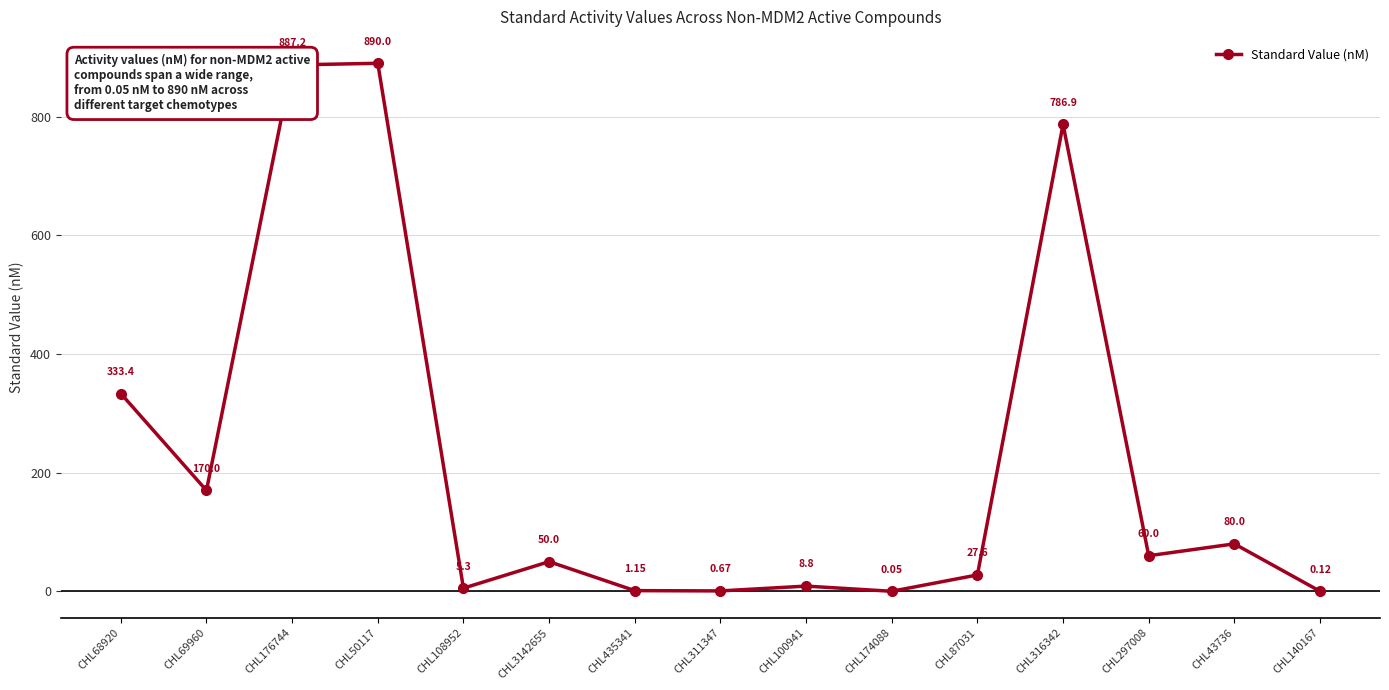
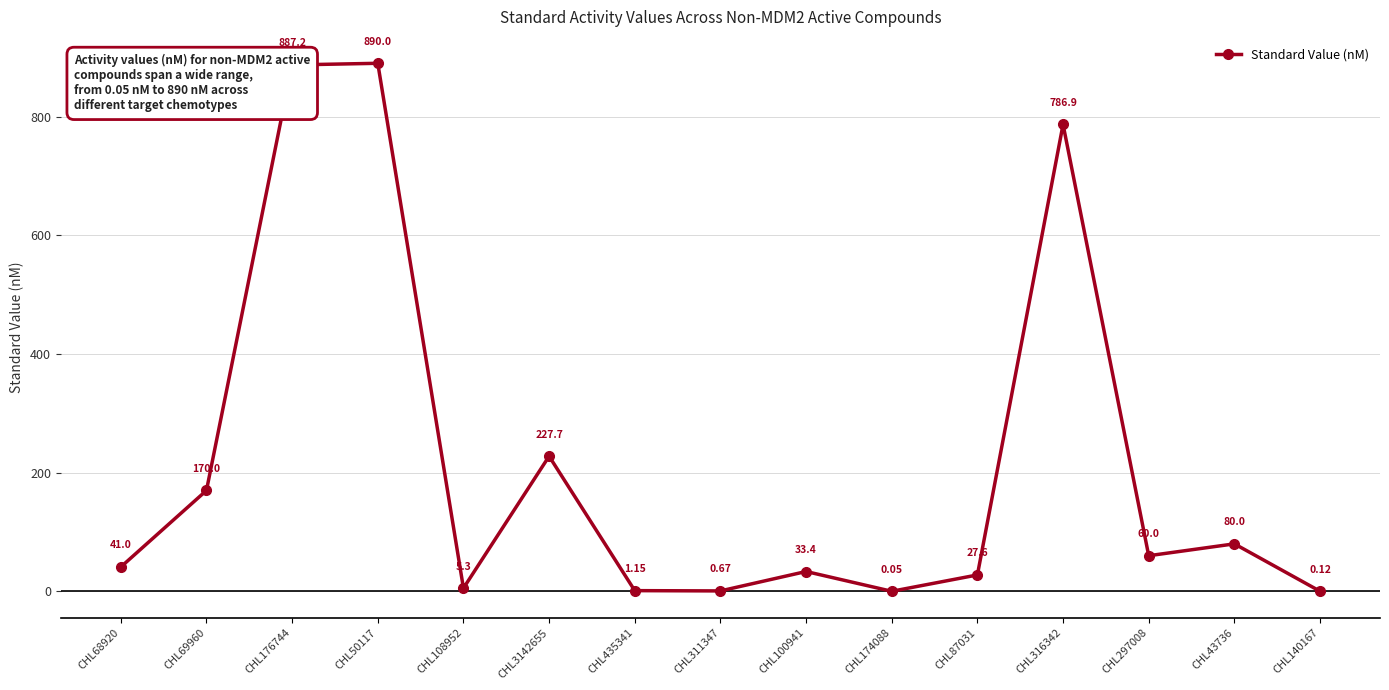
CHL68920: 333.4 -> 41.0
CHL3142655: 50.0 -> 227.7
CHL100941: 8.8 -> 33.4
